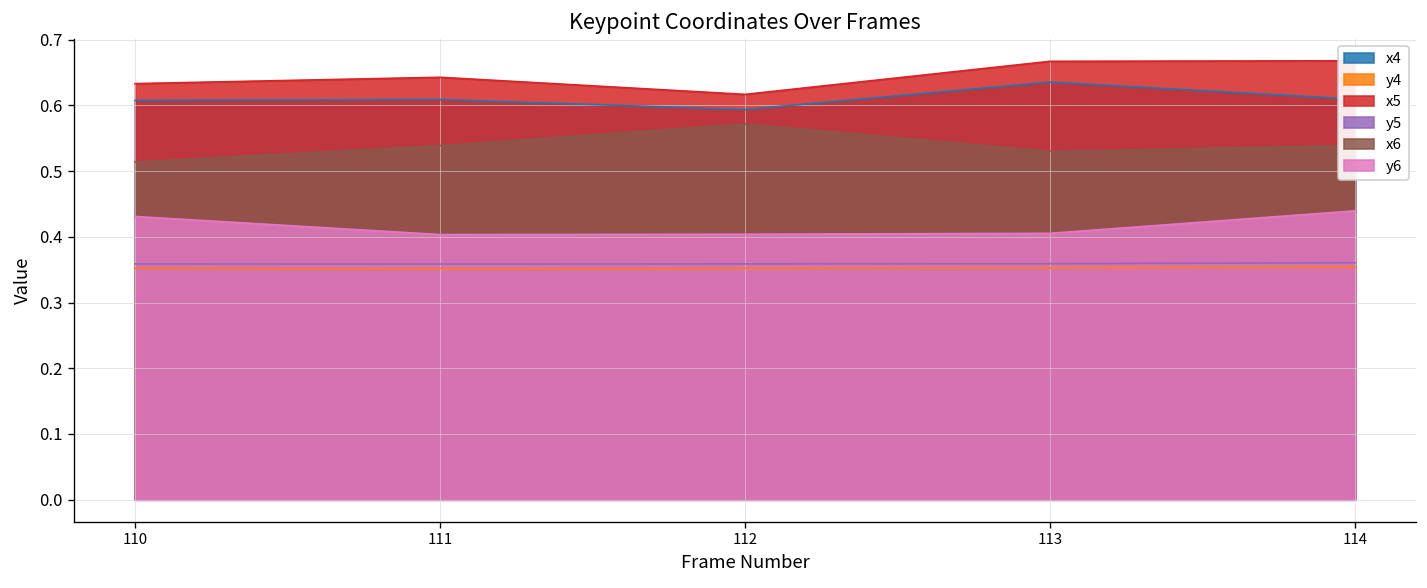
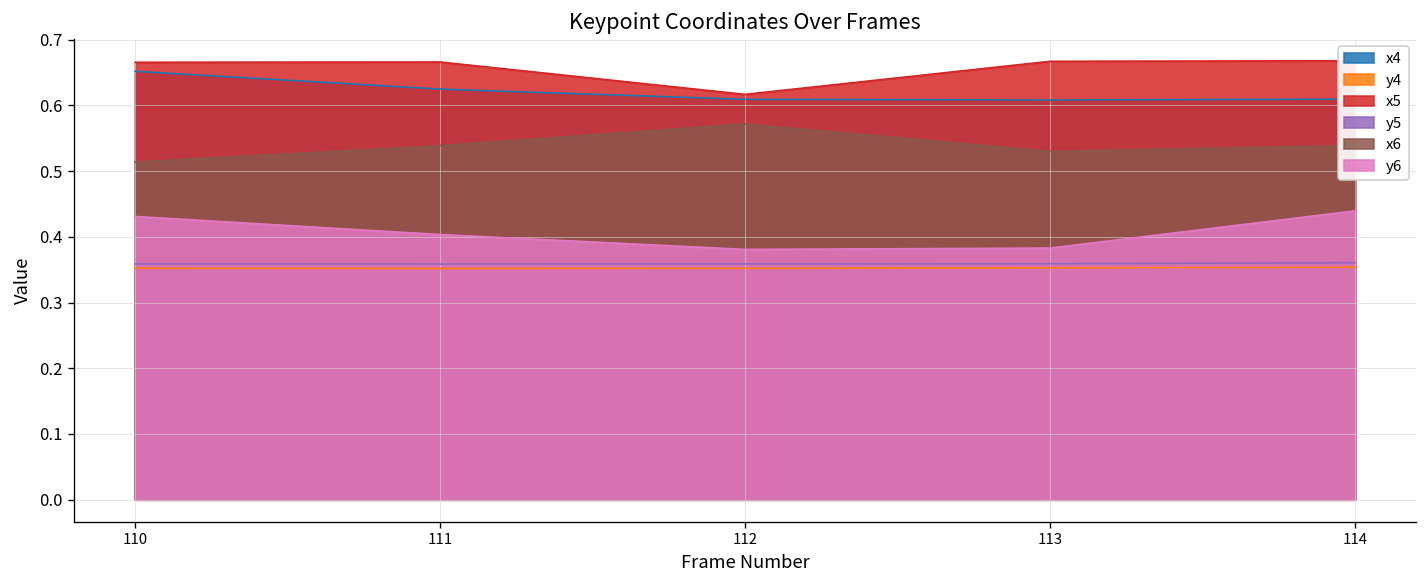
x4, 110: 0.61 -> 0.65
x5, 110: 0.63 -> 0.67
x4, 111: 0.61 -> 0.62
x5, 111: 0.64 -> 0.67
x4, 112: 0.59 -> 0.61
y6, 112: 0.40 -> 0.38
x4, 113: 0.64 -> 0.61
y6, 113: 0.41 -> 0.38
